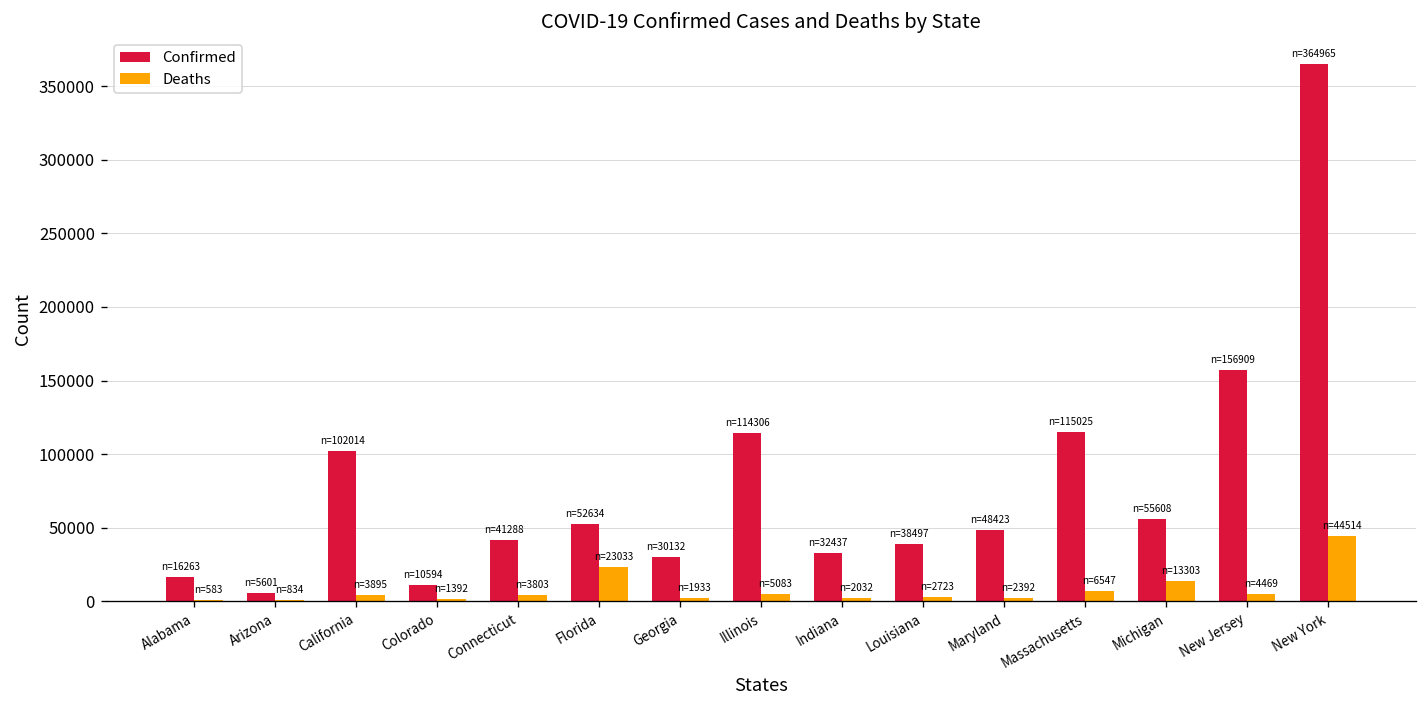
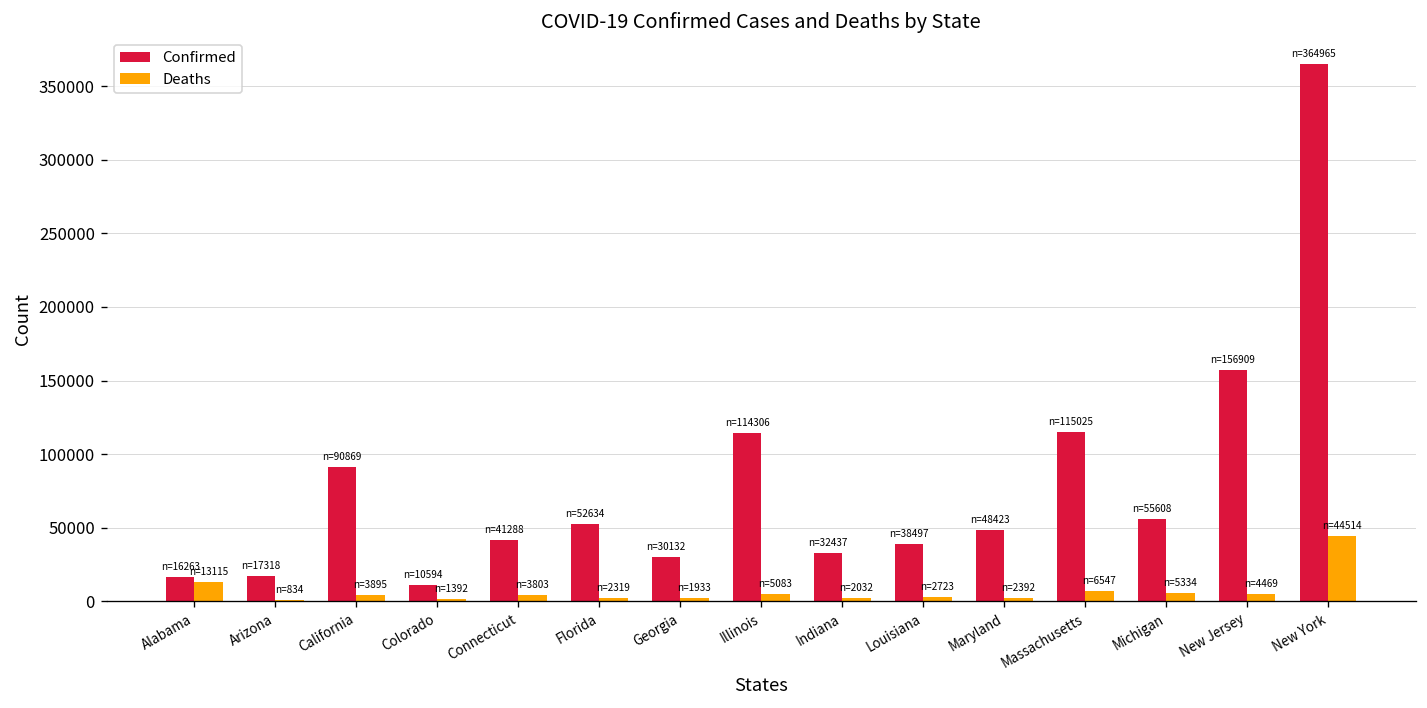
Deaths, Alabama: 583 -> 13115
Confirmed, Arizona: 5601 -> 17318
Confirmed, California: 102014 -> 90869
Deaths, Florida: 23033 -> 2319
Deaths, Michigan: 13303 -> 5334
